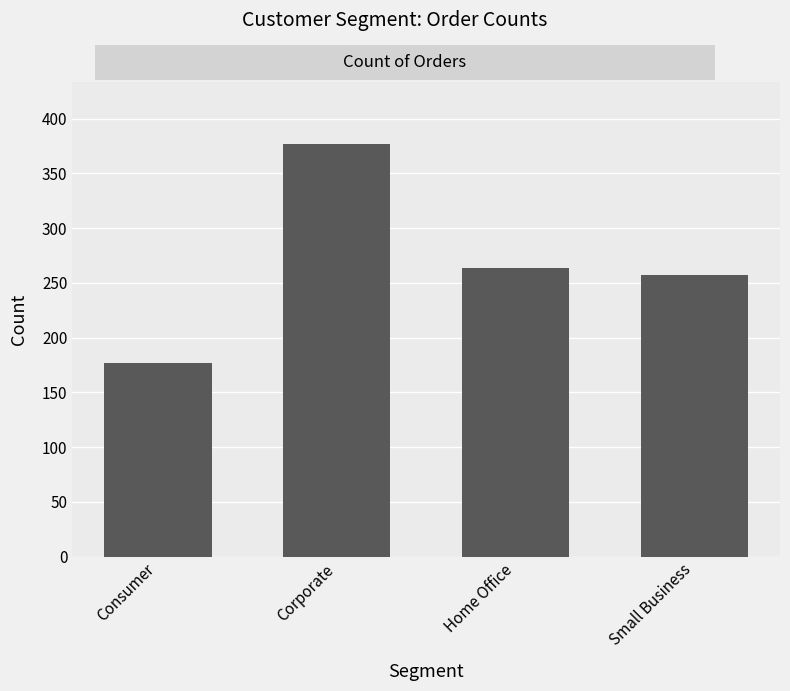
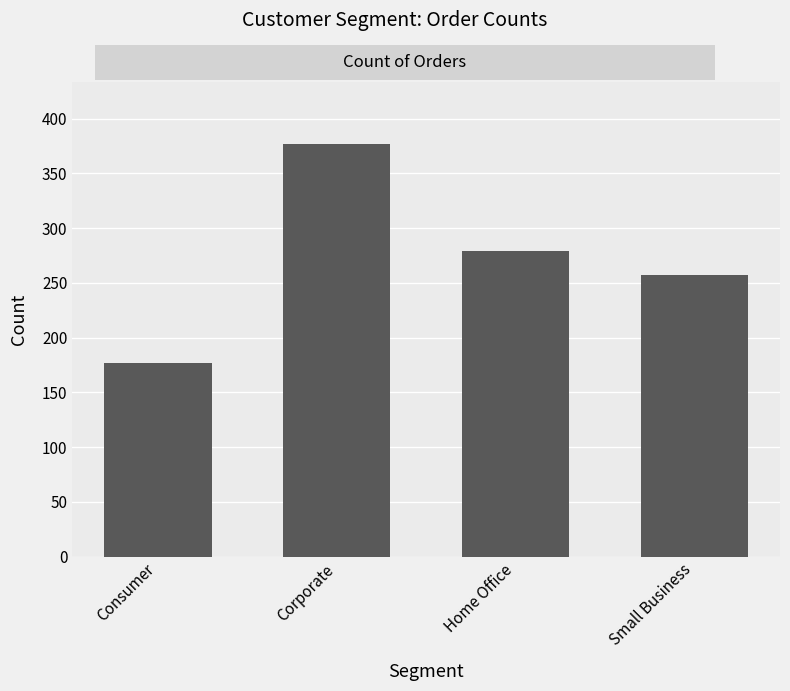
Home Office: 264 -> 279
